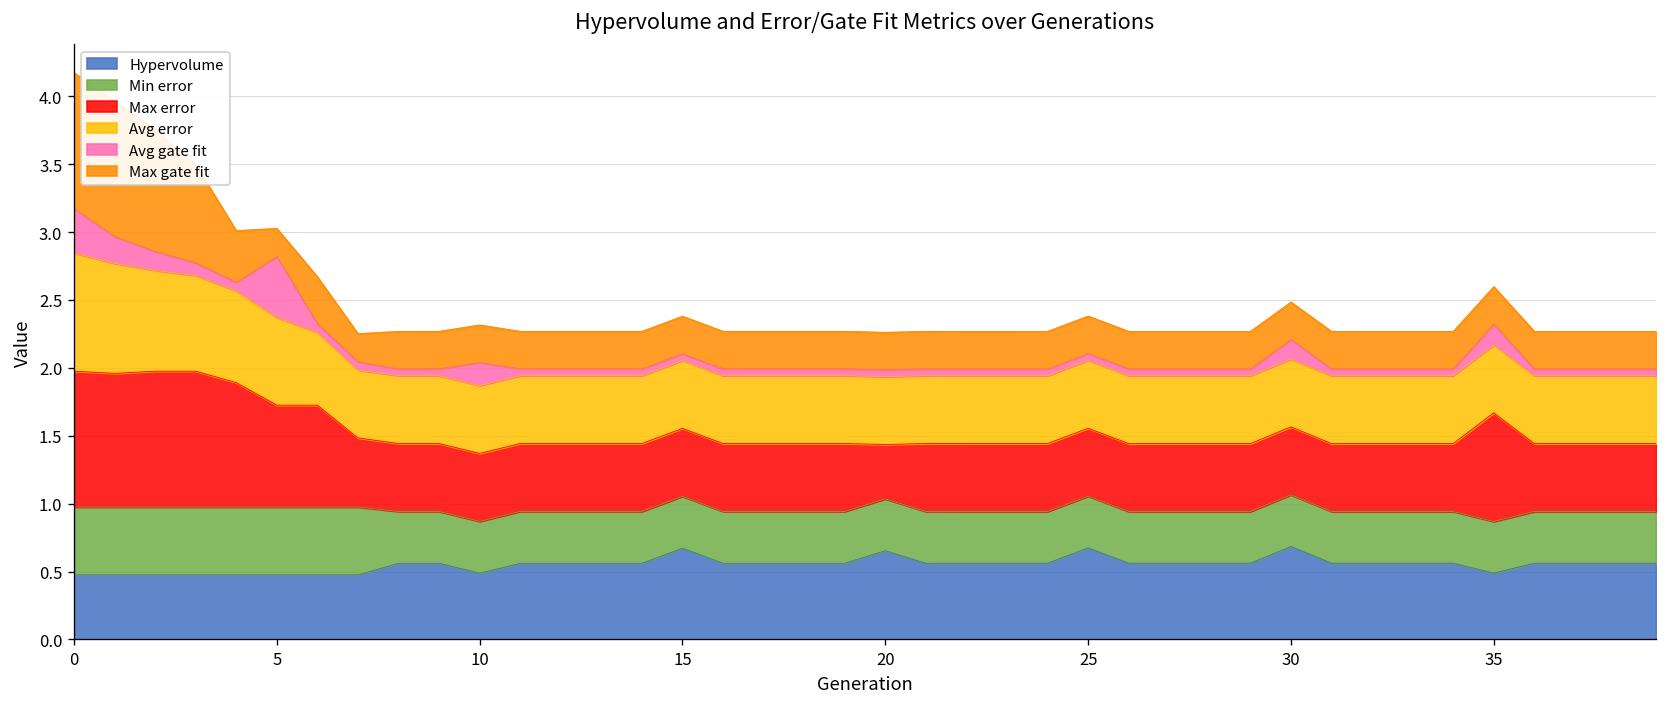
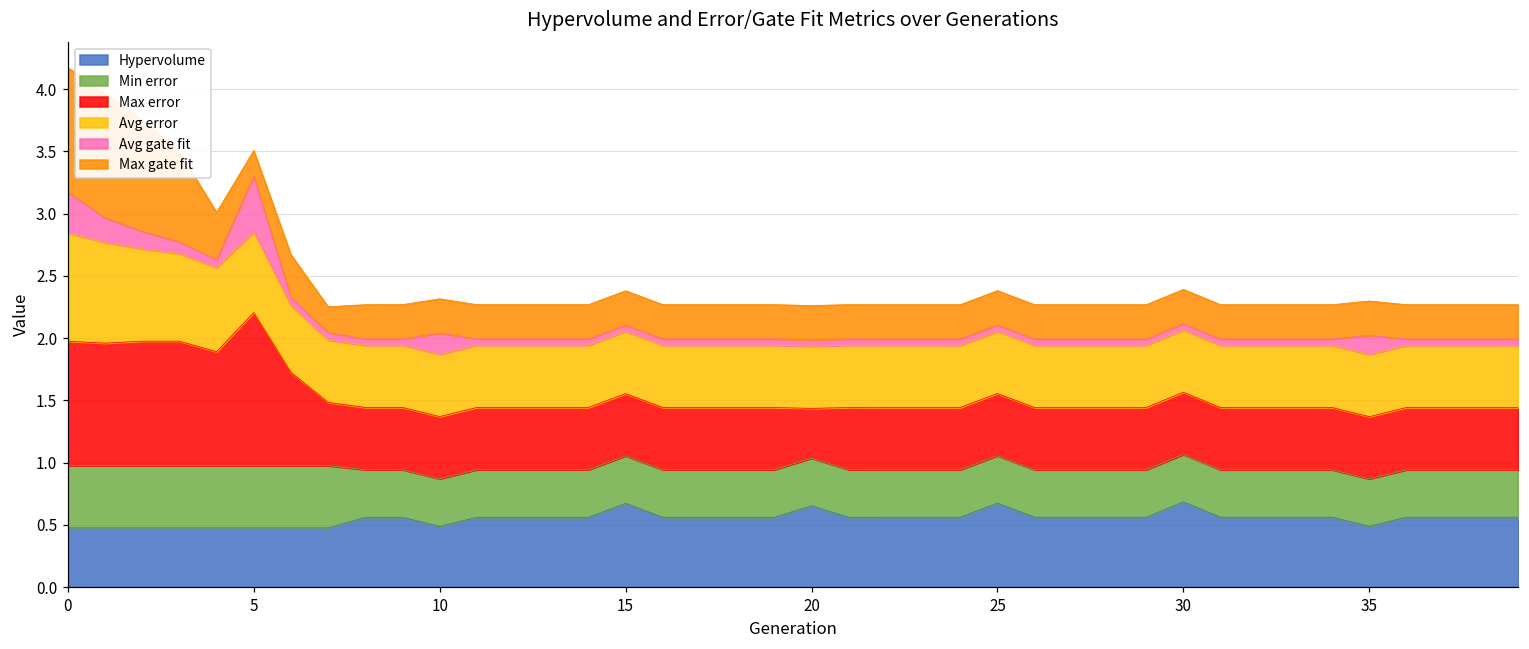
Max error, 5: 0.75 -> 1.23
Avg gate fit, 30: 0.14 -> 0.05
Max error, 35: 0.8 -> 0.5
